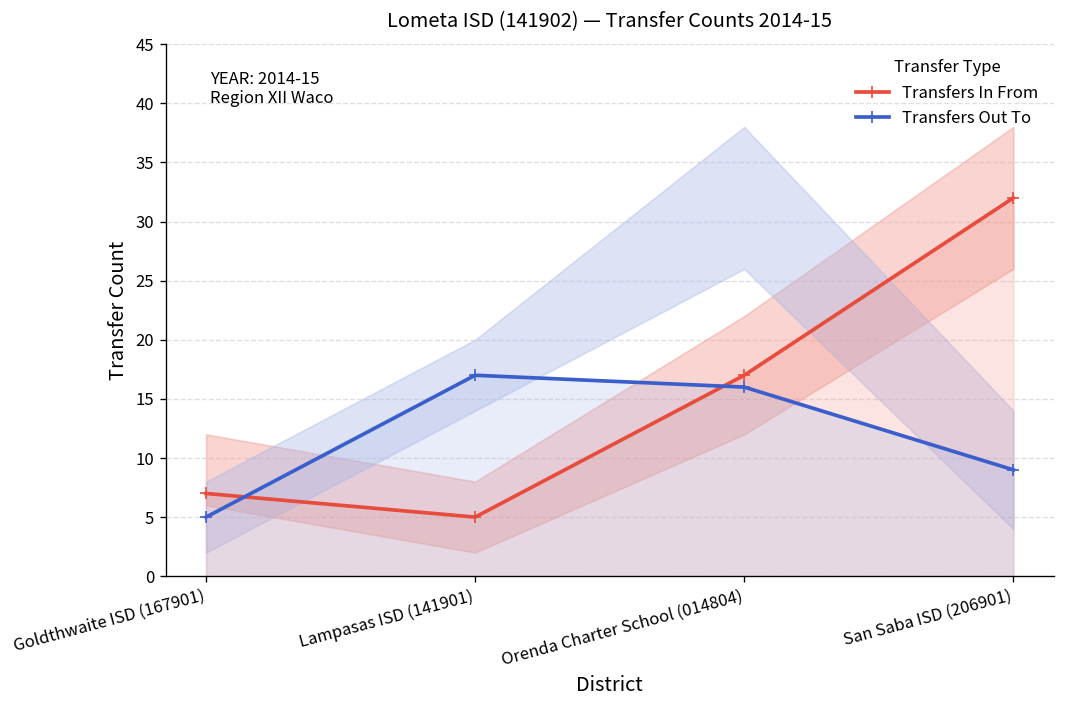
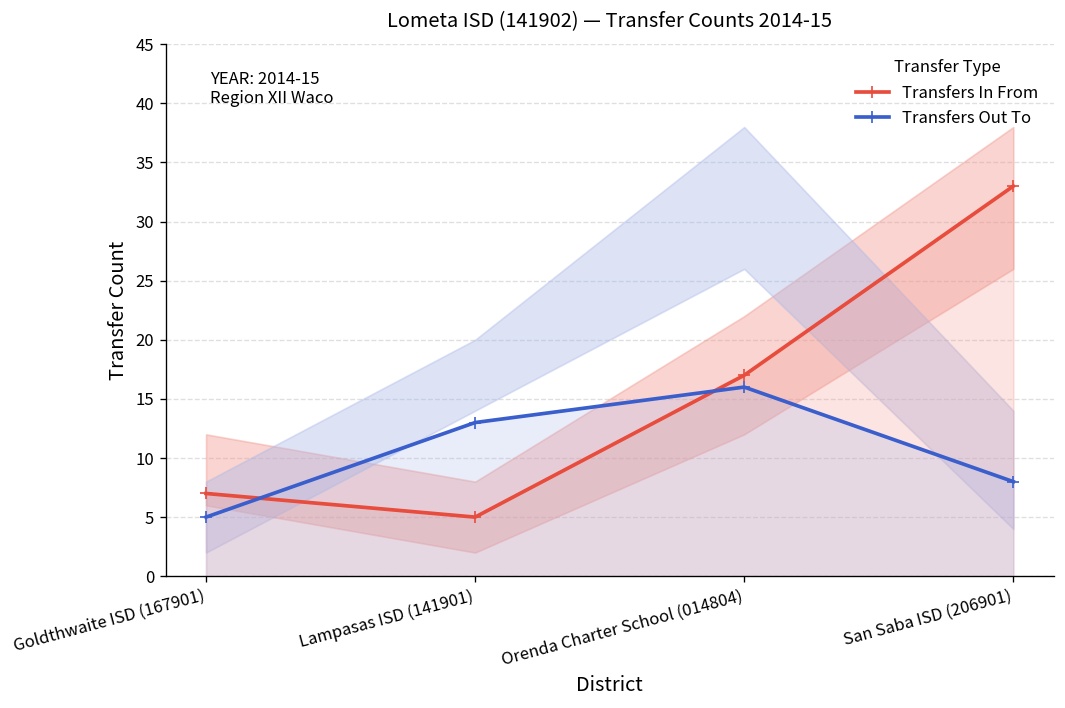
Transfers Out To, Lampasas ISD (141901): 17 -> 13
Transfers In From, San Saba ISD (206901): 32 -> 33
Transfers Out To, San Saba ISD (206901): 9 -> 8
